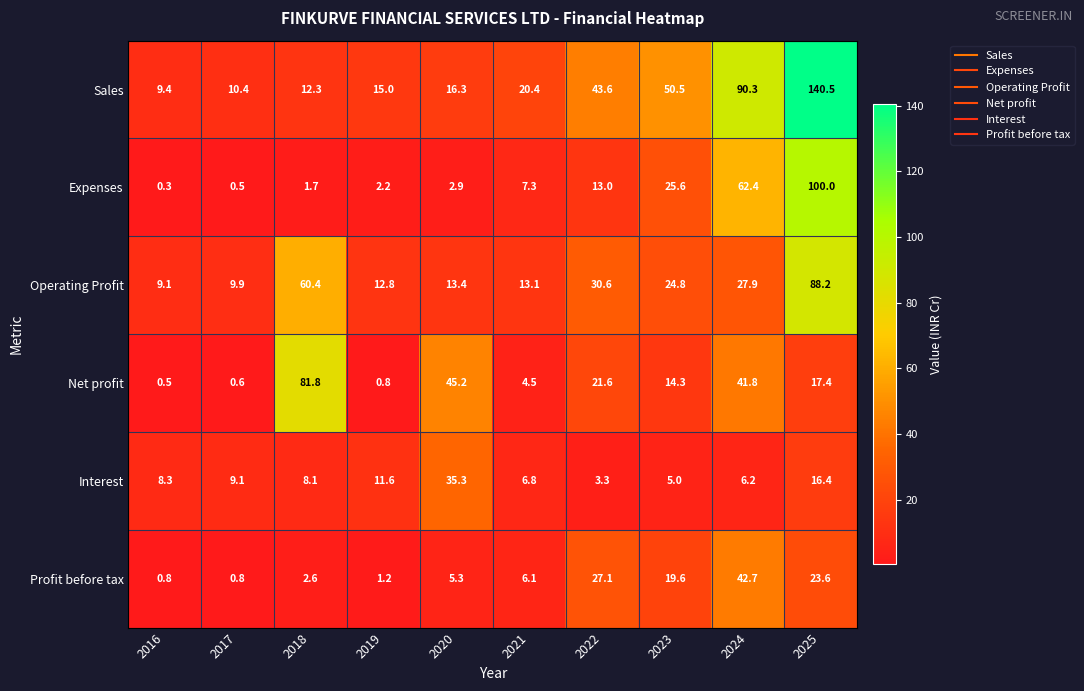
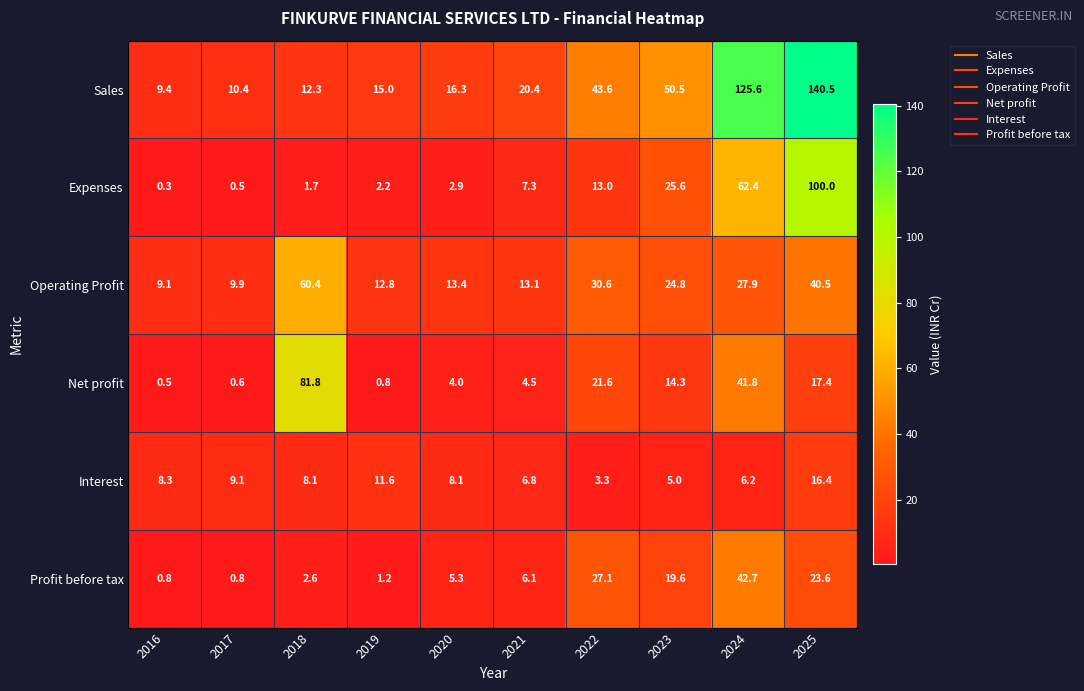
Sales, 2024: 90.3 -> 125.6
Operating Profit, 2025: 88.2 -> 40.5
Net profit, 2020: 45.2 -> 4.0
Interest, 2020: 35.3 -> 8.1
